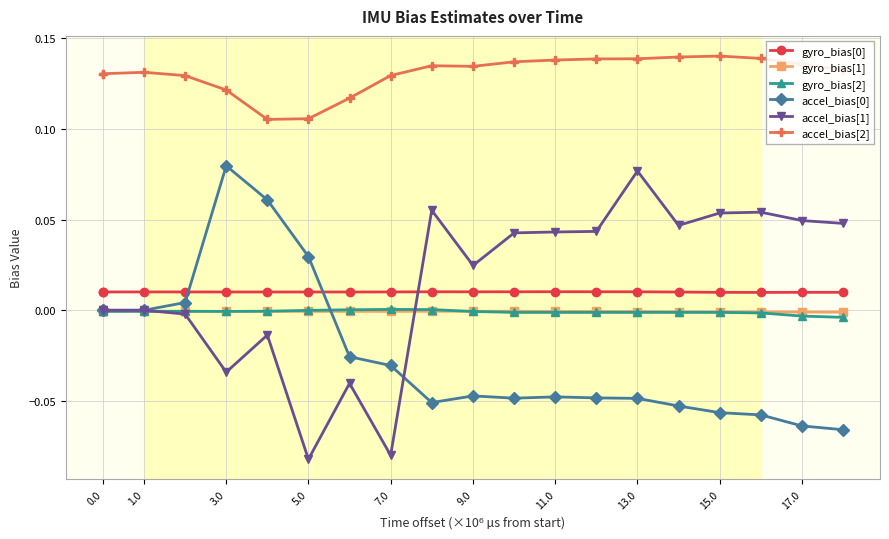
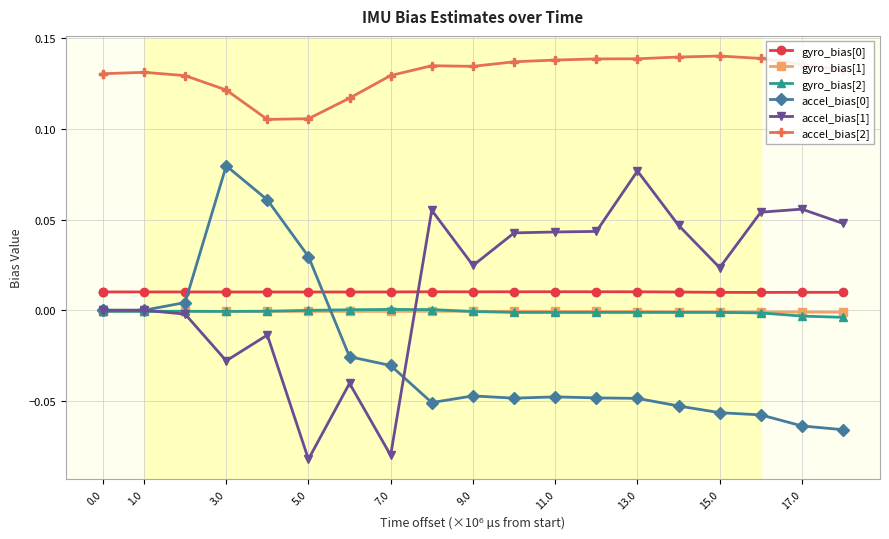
accel_bias[1], 3.0: -0.034 -> -0.028
accel_bias[1], 15.0: 0.054 -> 0.023
accel_bias[1], 17.0: 0.049 -> 0.056
